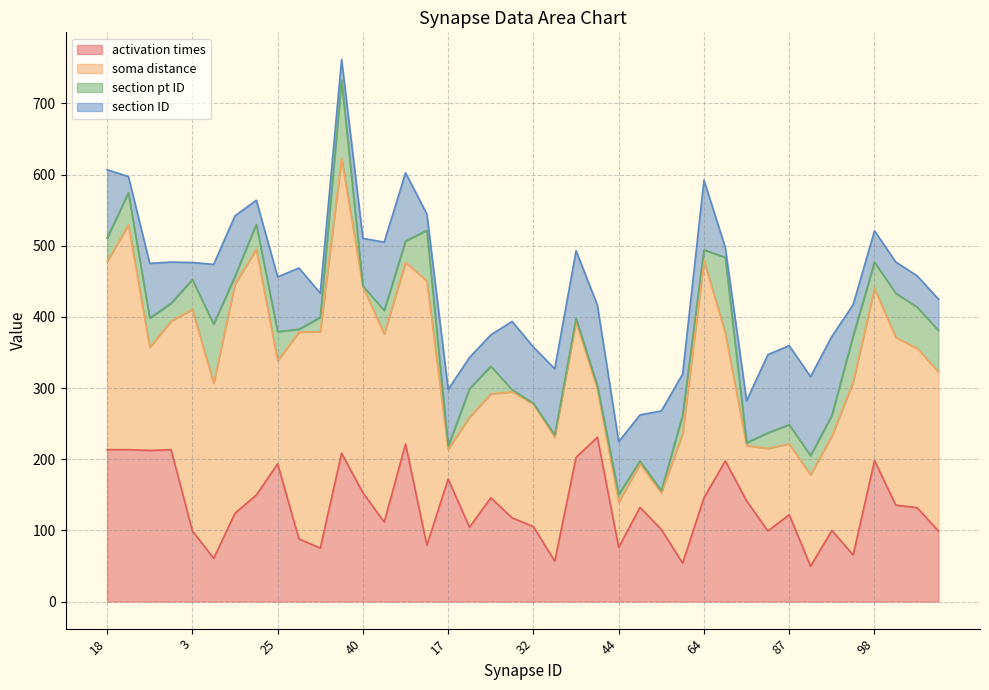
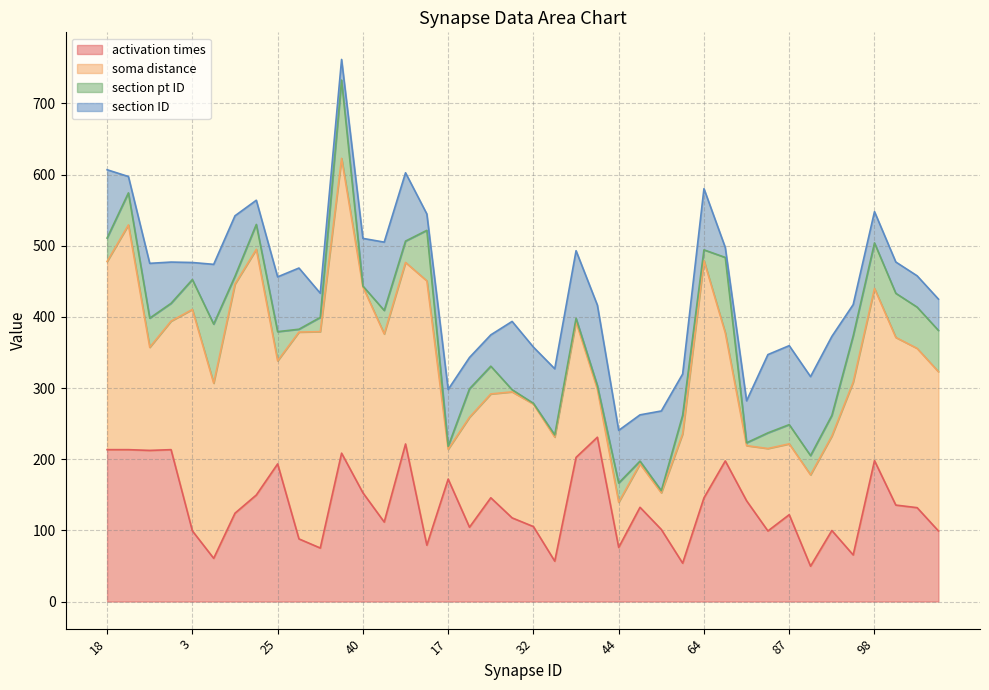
section pt ID, 44: 10 -> 30
section ID, 64: 100 -> 90
section pt ID, 98: 40 -> 60
